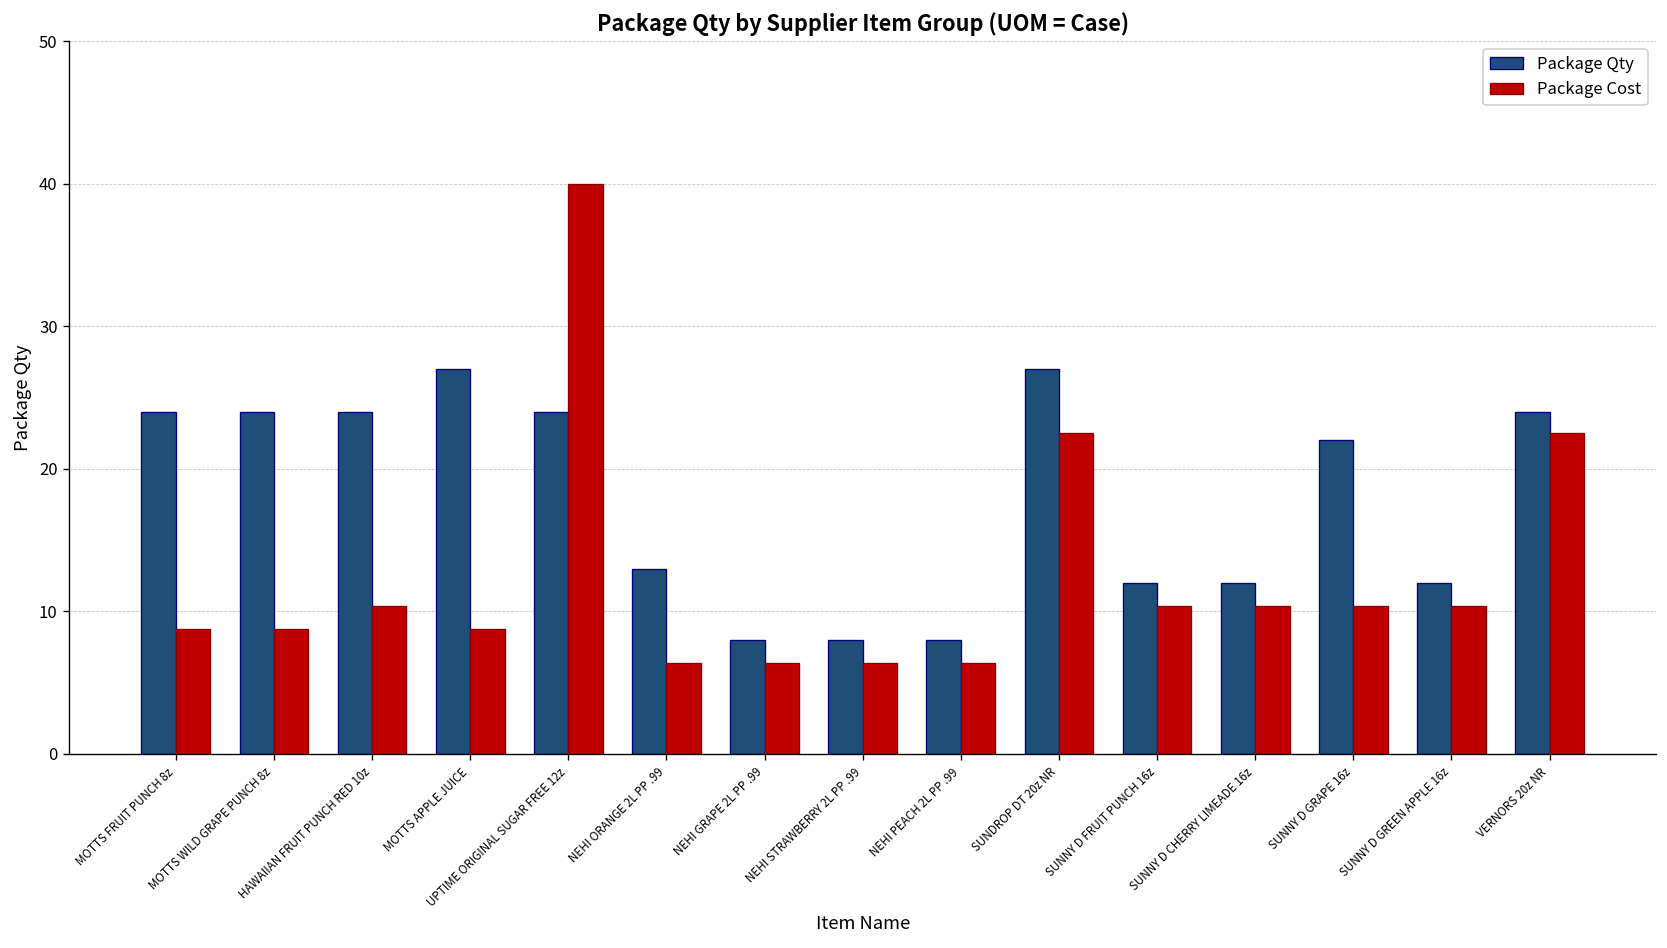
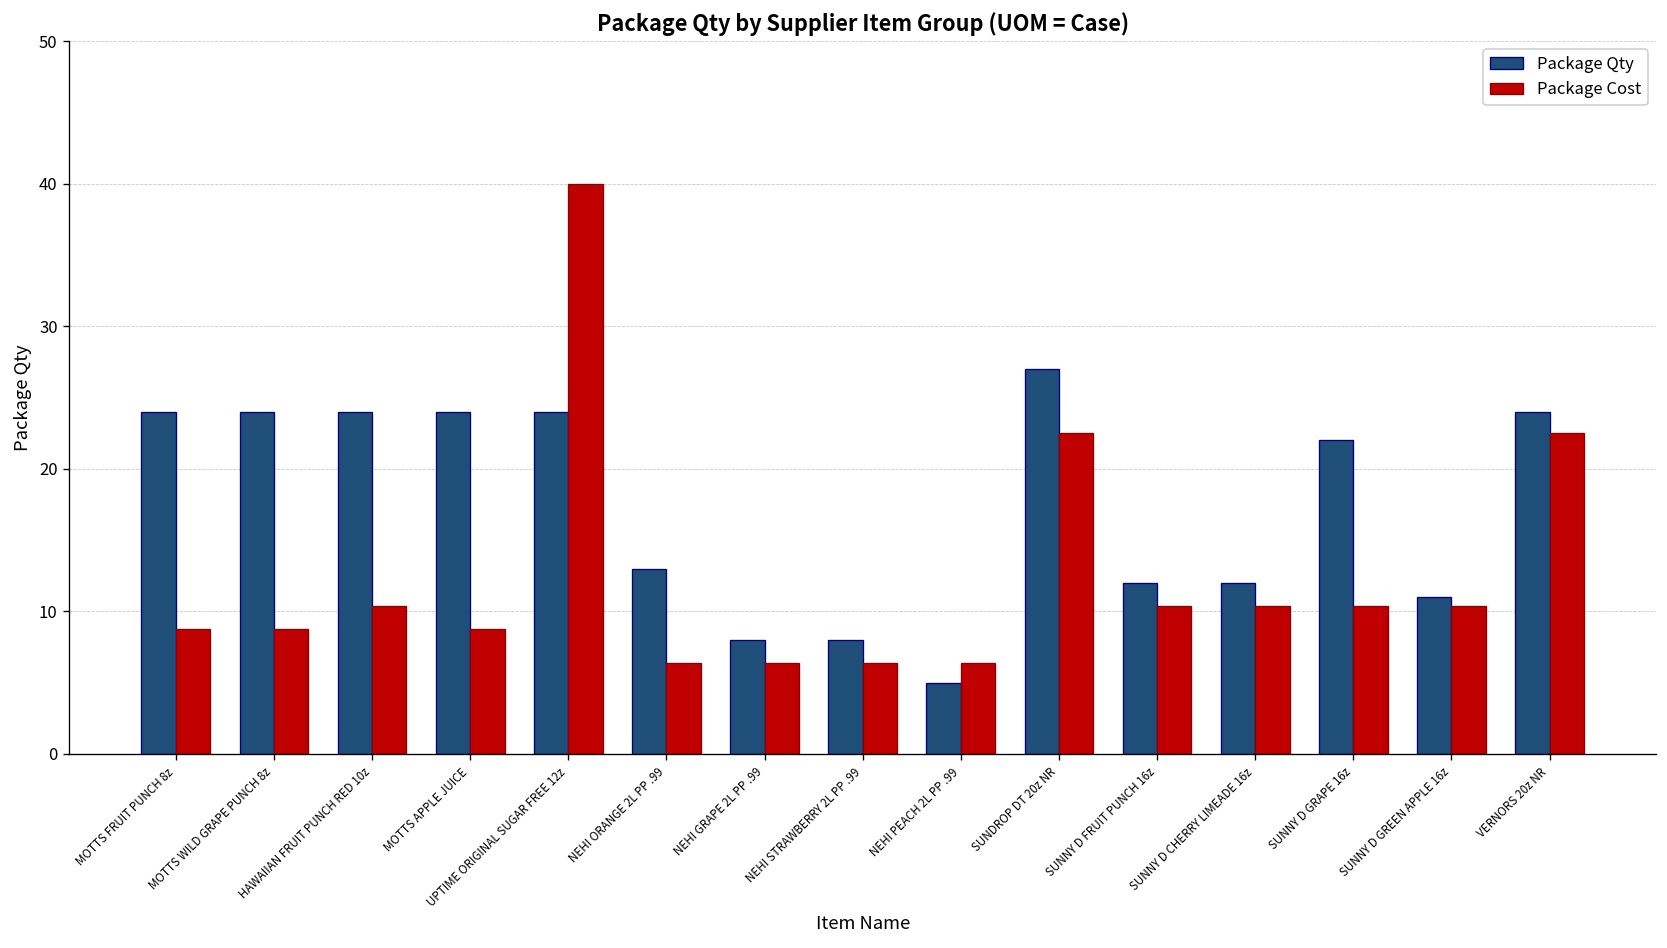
Package Qty, MOTTS APPLE JUICE: 27 -> 24
Package Qty, NEHI PEACH 2L PP .99: 8 -> 5
Package Qty, SUNNY D GREEN APPLE 16z: 12 -> 11
